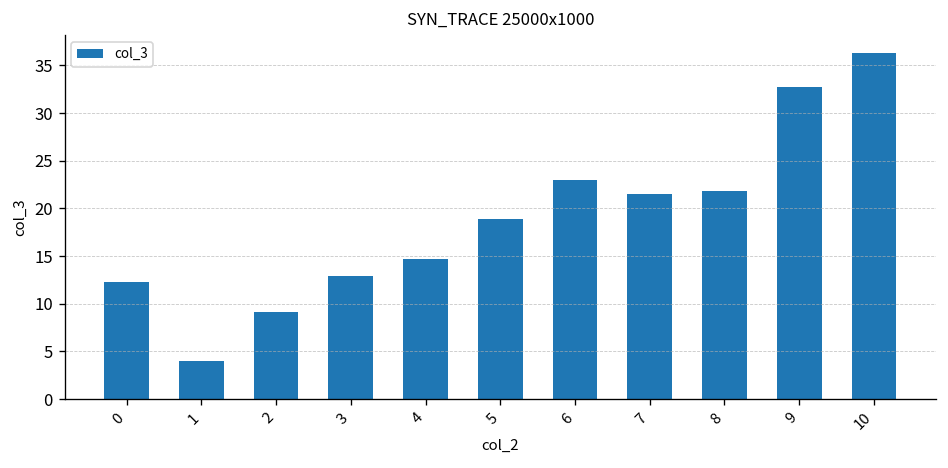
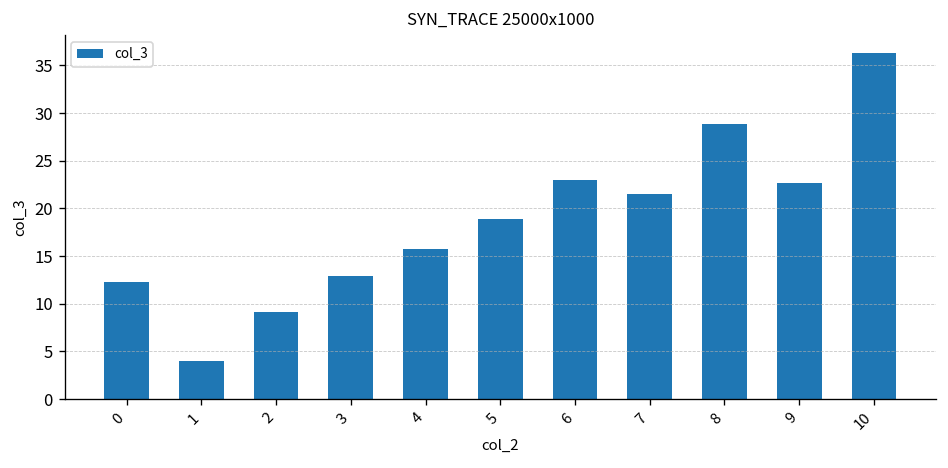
4: 15 -> 16
8: 22 -> 29
9: 33 -> 23
